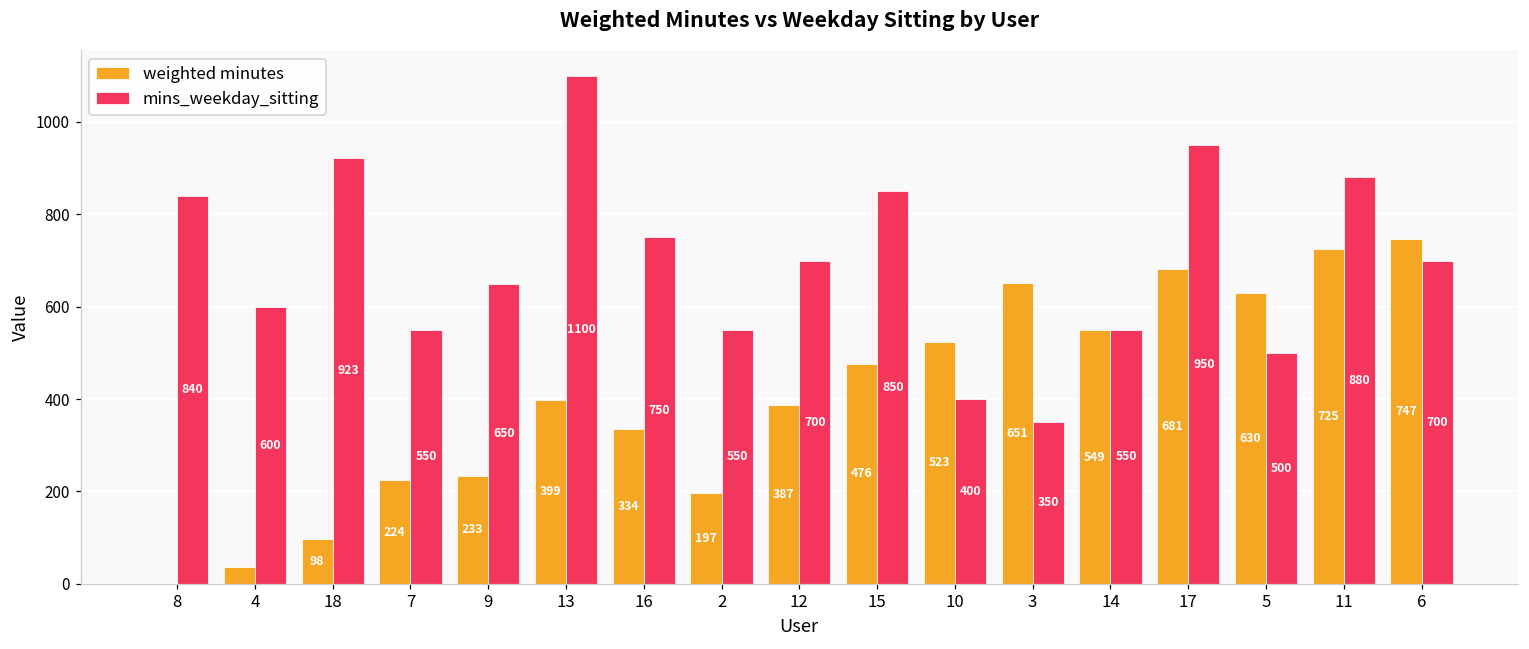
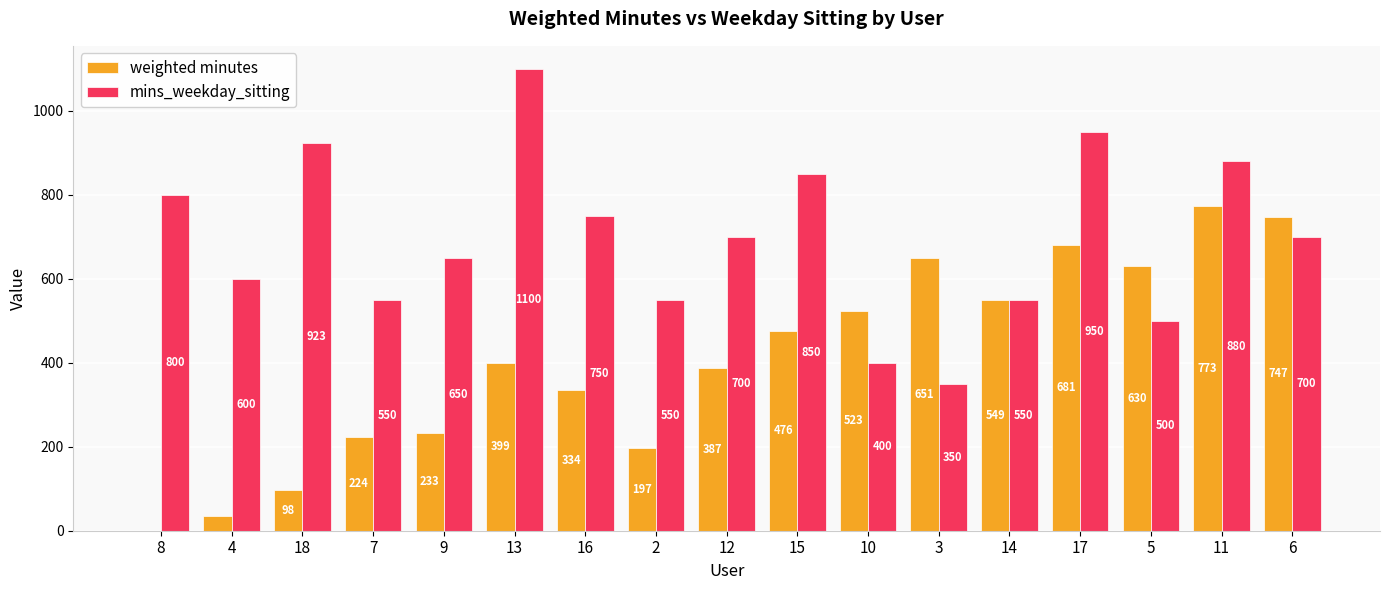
mins_weekday_sitting, 8: 840 -> 800
weighted minutes, 11: 725 -> 773
